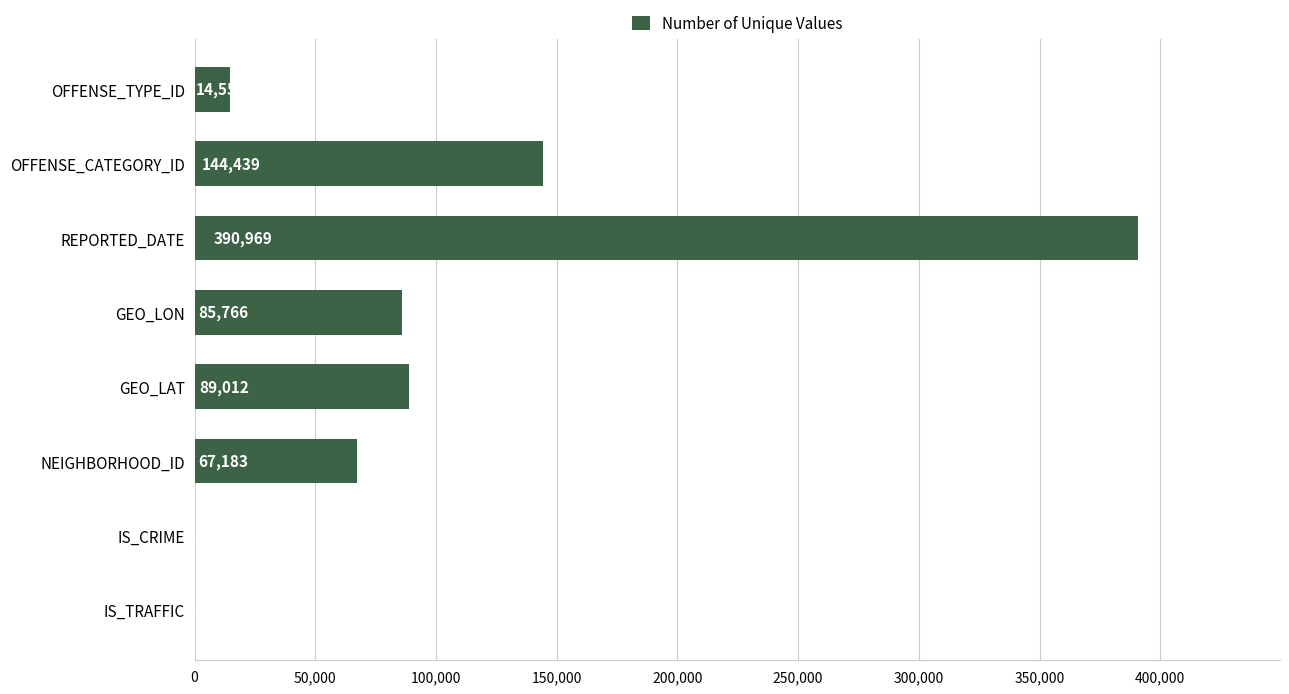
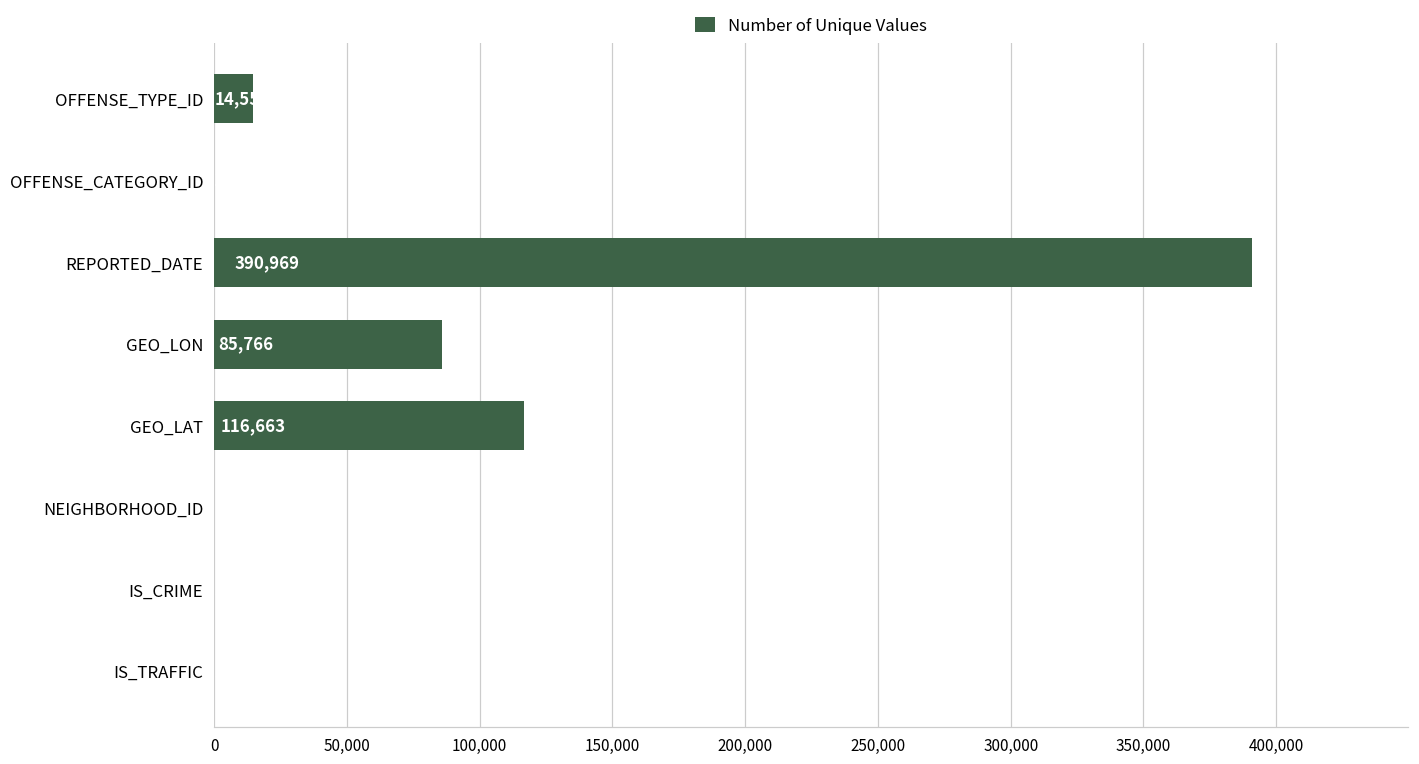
OFFENSE_CATEGORY_ID: 144,000 -> 0
GEO_LAT: 89,012 -> 116,663
NEIGHBORHOOD_ID: 67,000 -> 0
